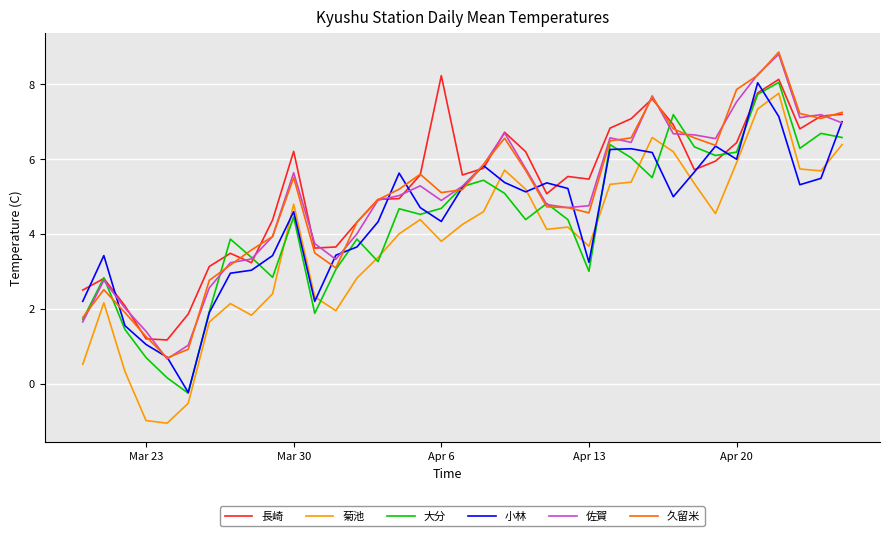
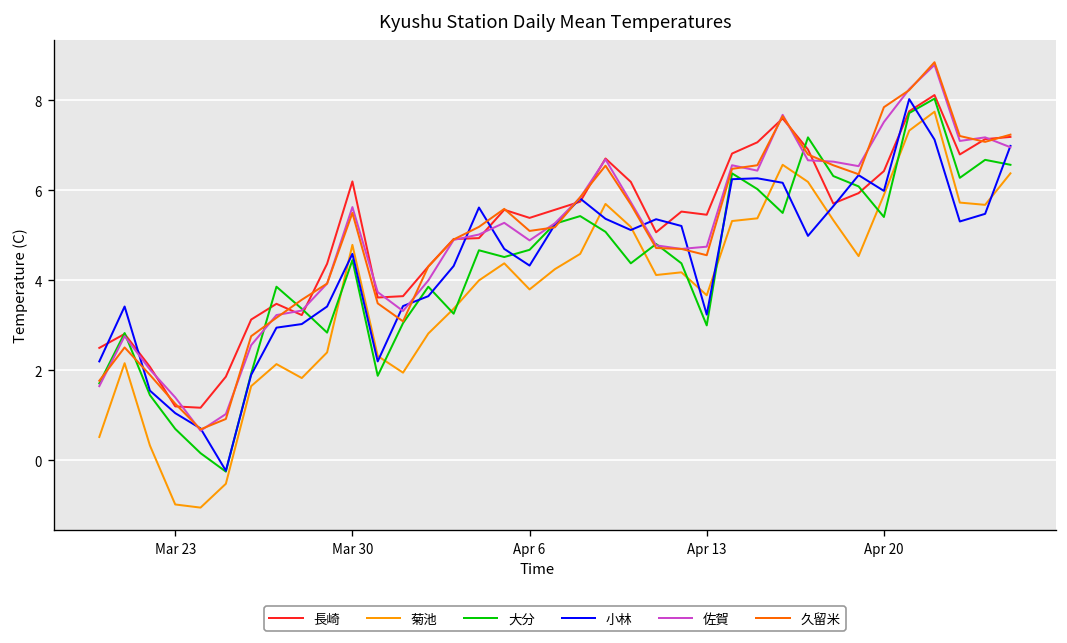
長崎, Apr 6: 8.2 -> 5.4
大分, Apr 20: 6.2 -> 5.4
